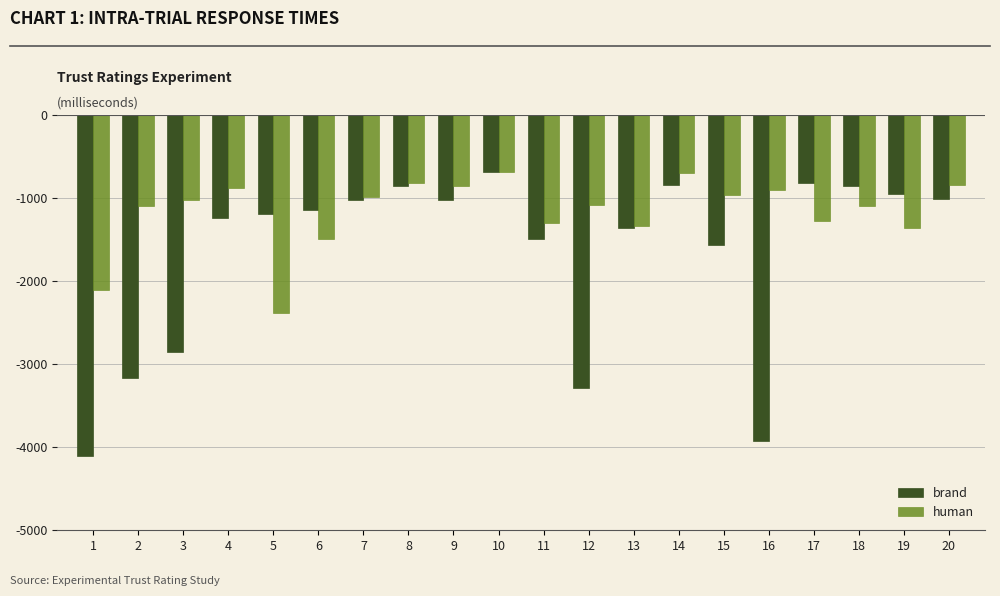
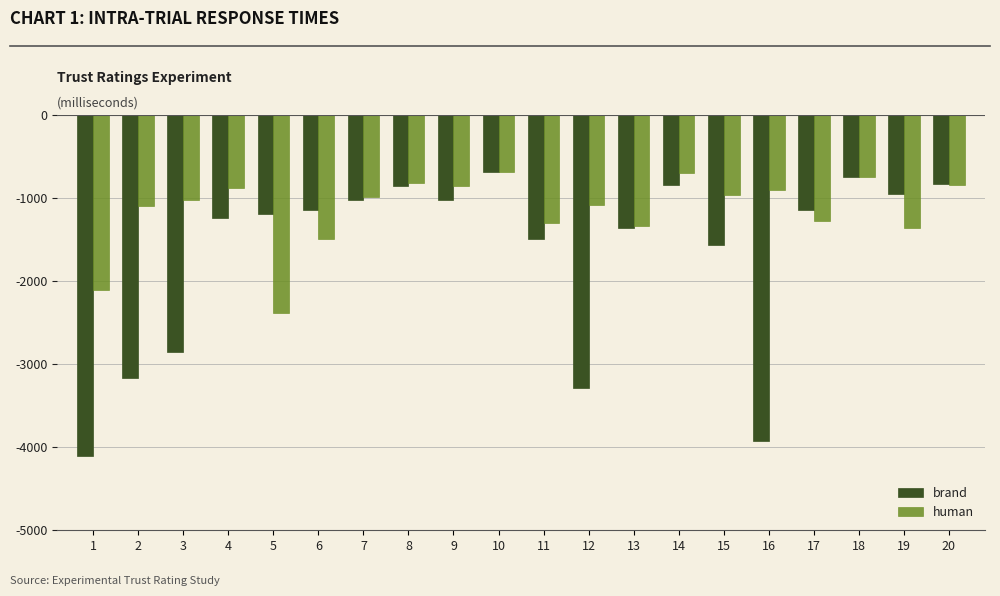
brand, 17: -800 -> -1100
brand, 18: -900 -> -700
human, 18: -1100 -> -700
brand, 20: -1000 -> -800
